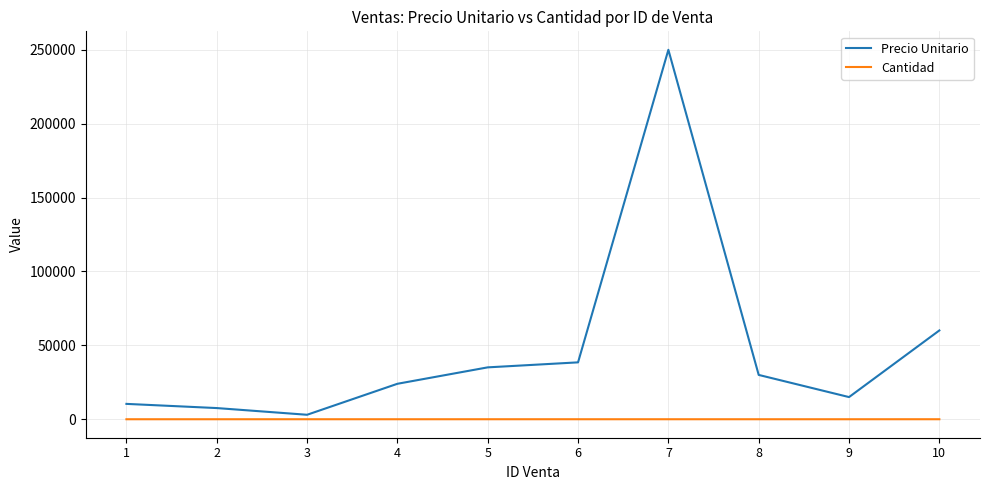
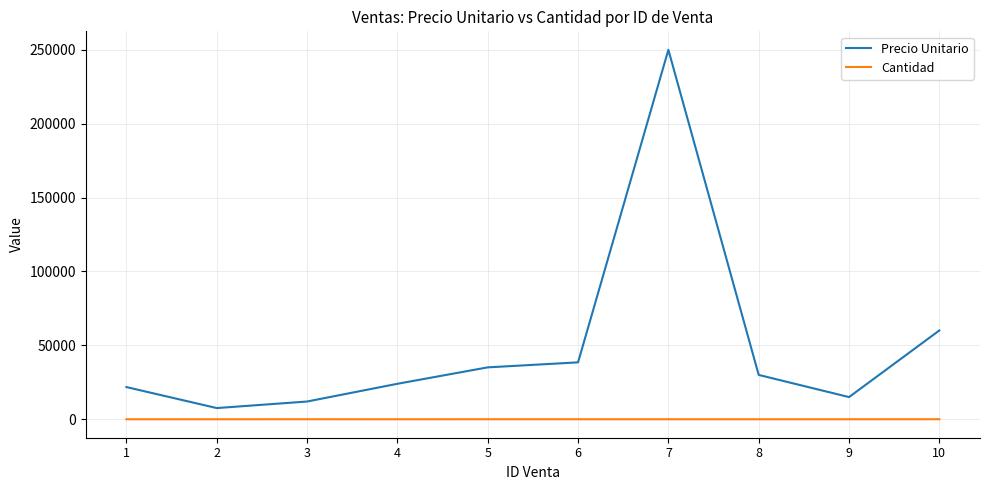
Precio Unitario, 1: 10000 -> 22000
Precio Unitario, 3: 3000 -> 12000
